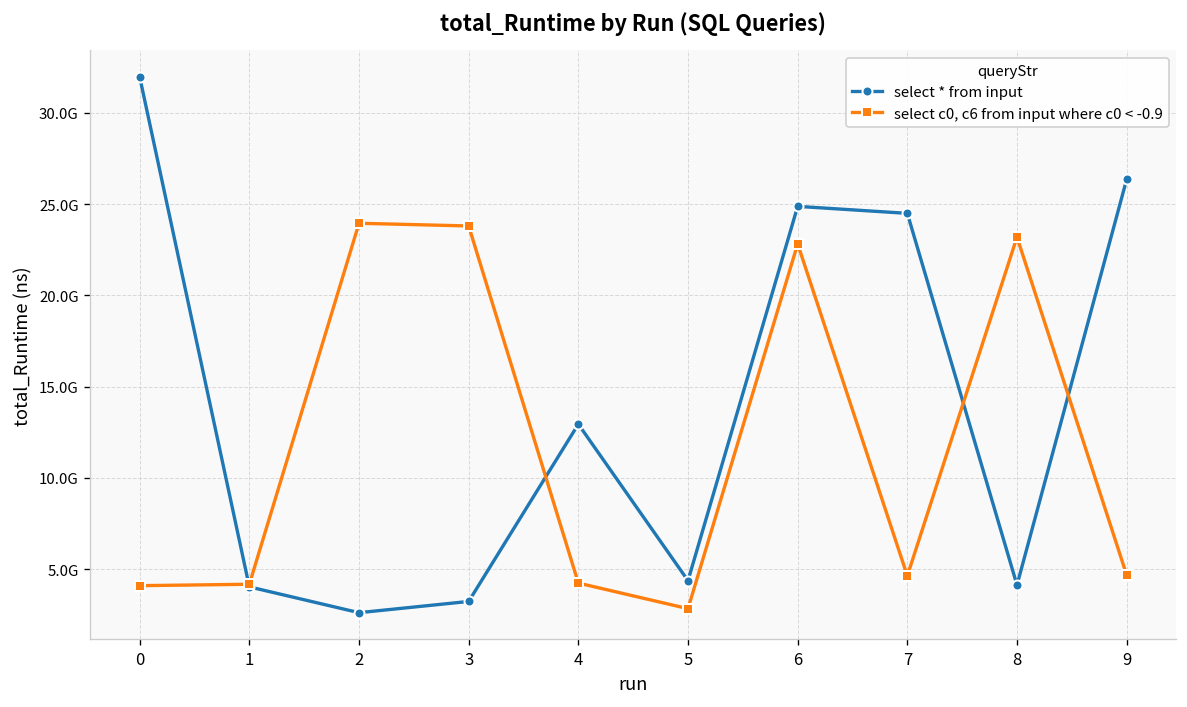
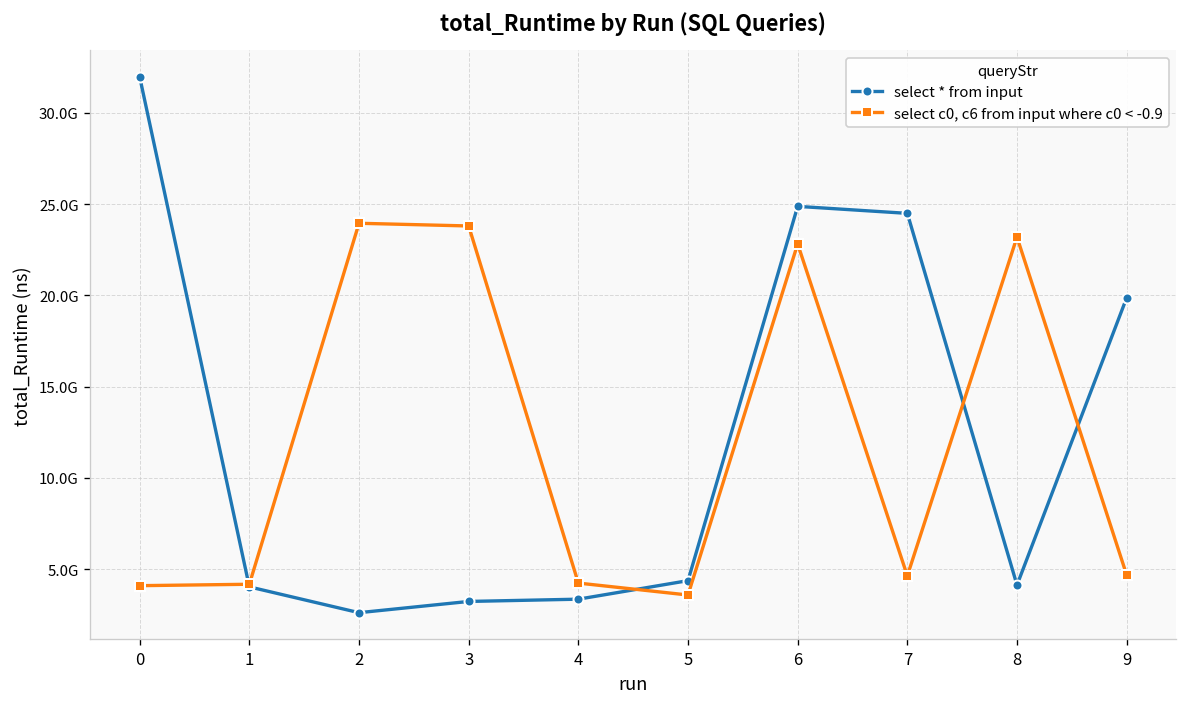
select * from input, 4: 12900000000 -> 3400000000
select c0, c6 from input where c0 < -0.9, 5: 2800000000 -> 3600000000
select * from input, 9: 26400000000 -> 19900000000
